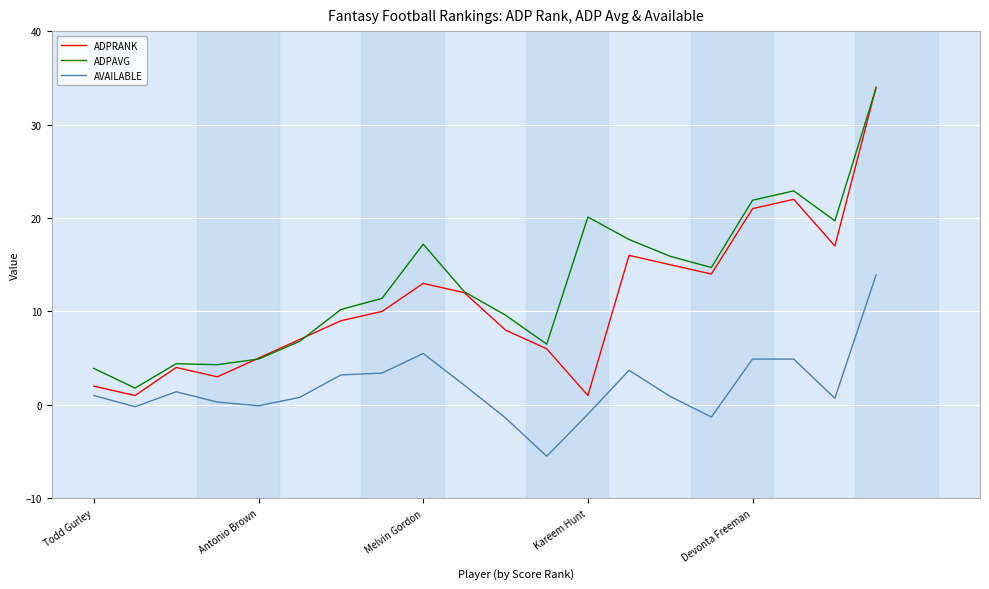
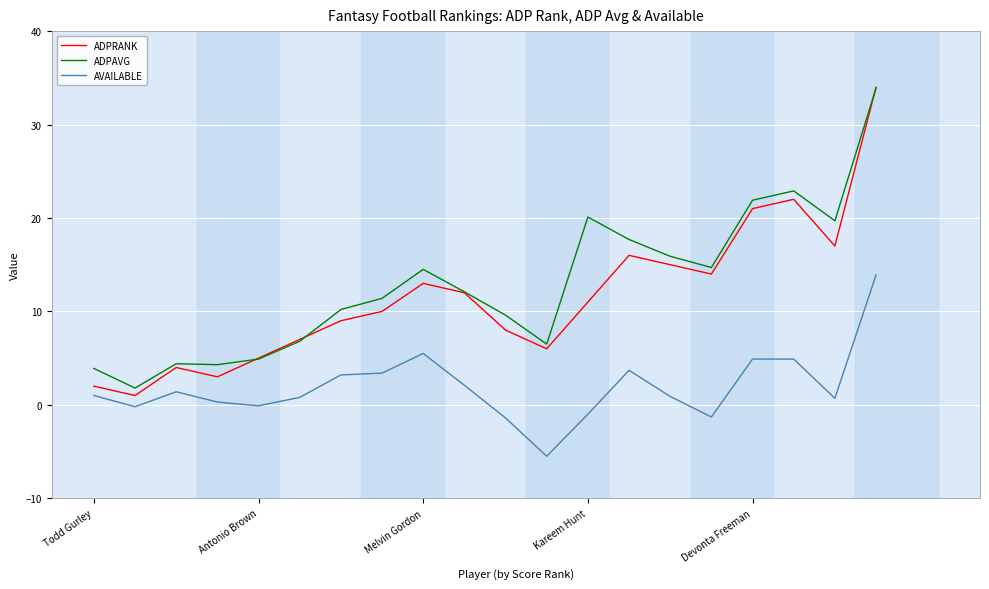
ADPAVG, Melvin Gordon: 17 -> 15
ADPRANK, Kareem Hunt: 1 -> 11
